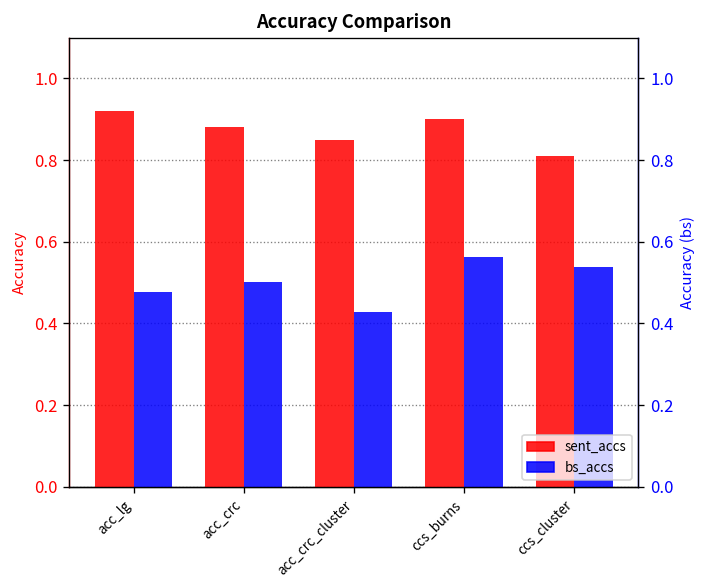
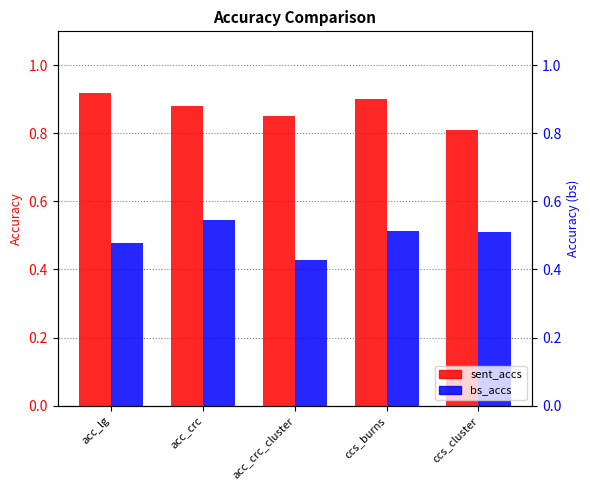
bs_accs, acc_crc: 0.50 -> 0.55
bs_accs, ccs_burns: 0.56 -> 0.51
bs_accs, ccs_cluster: 0.54 -> 0.51
